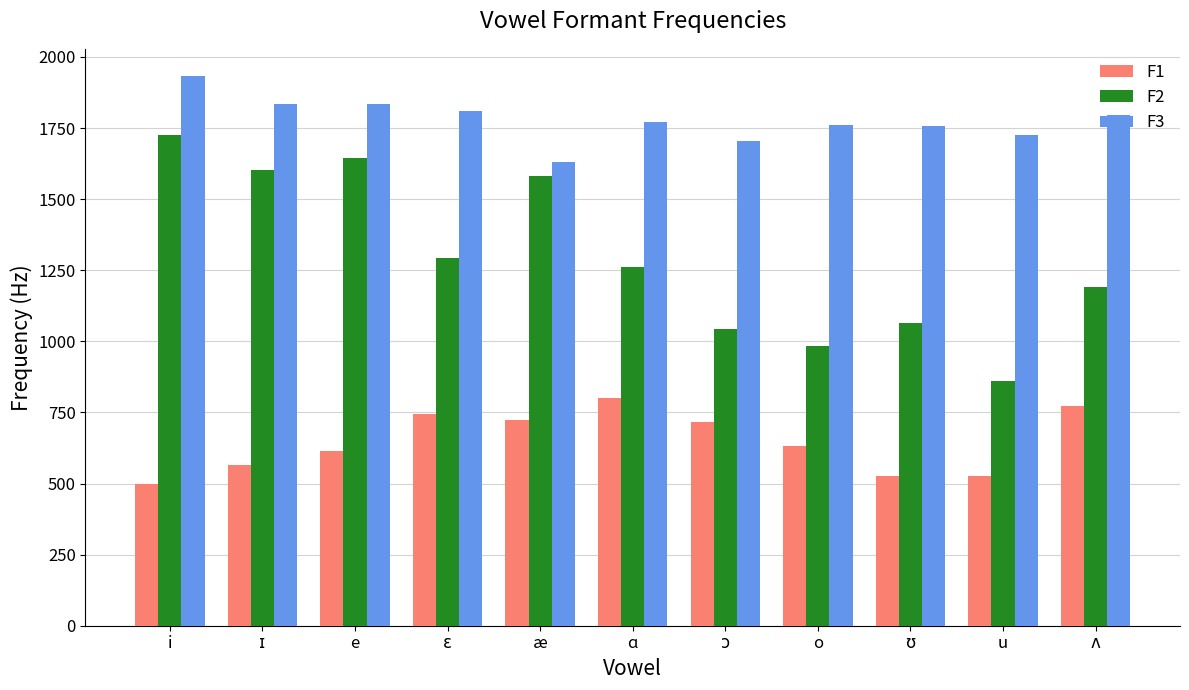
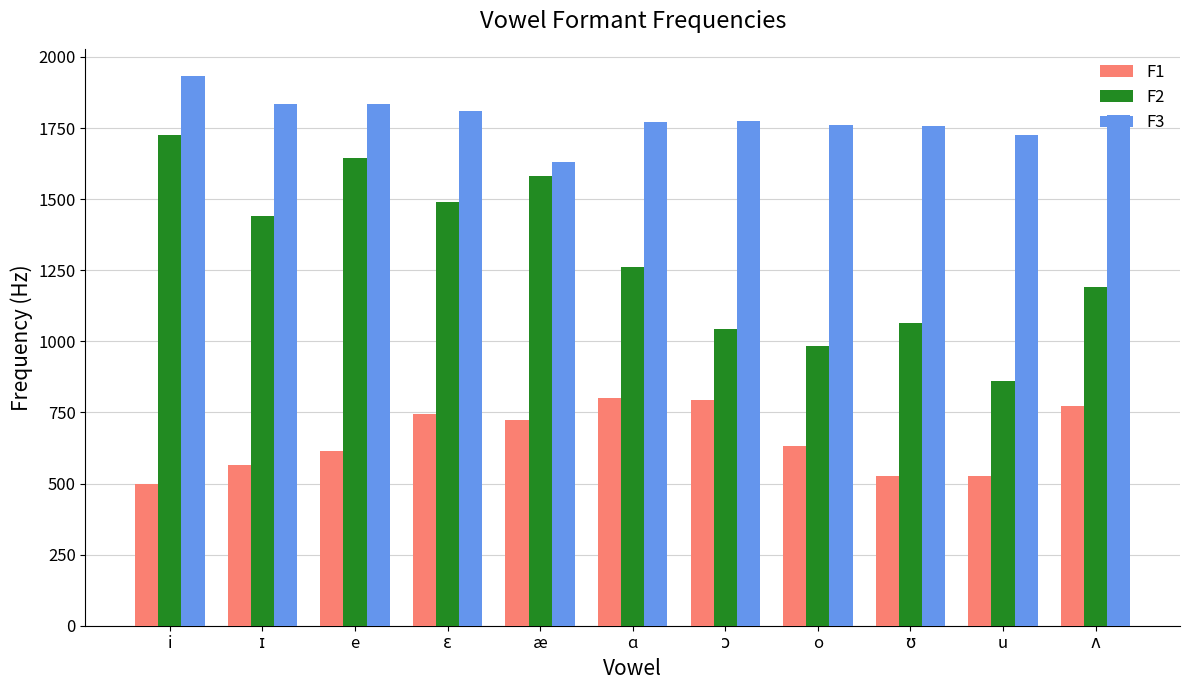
F2, ɪ: 1600 -> 1440
F2, ɛ: 1290 -> 1490
F1, ɔ: 720 -> 790
F3, ɔ: 1710 -> 1780
